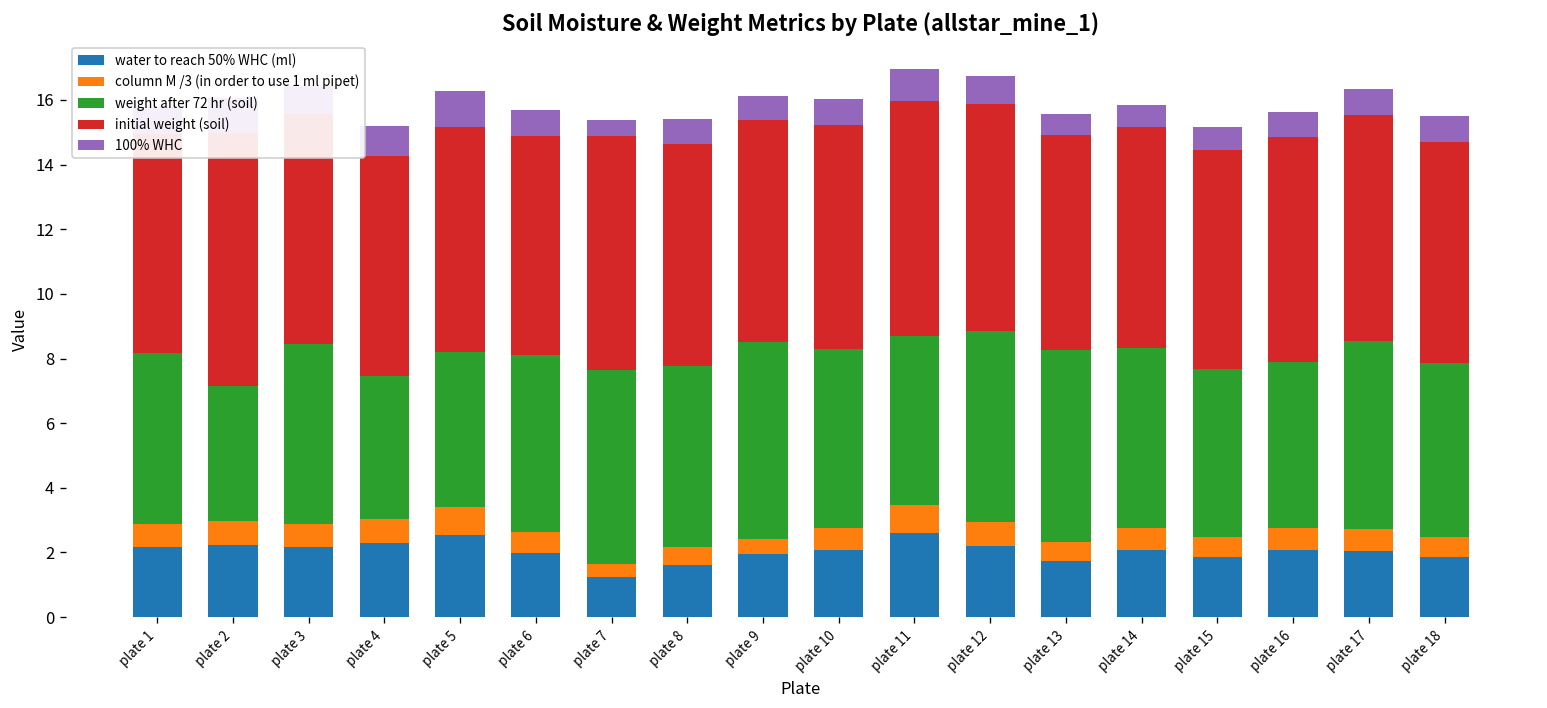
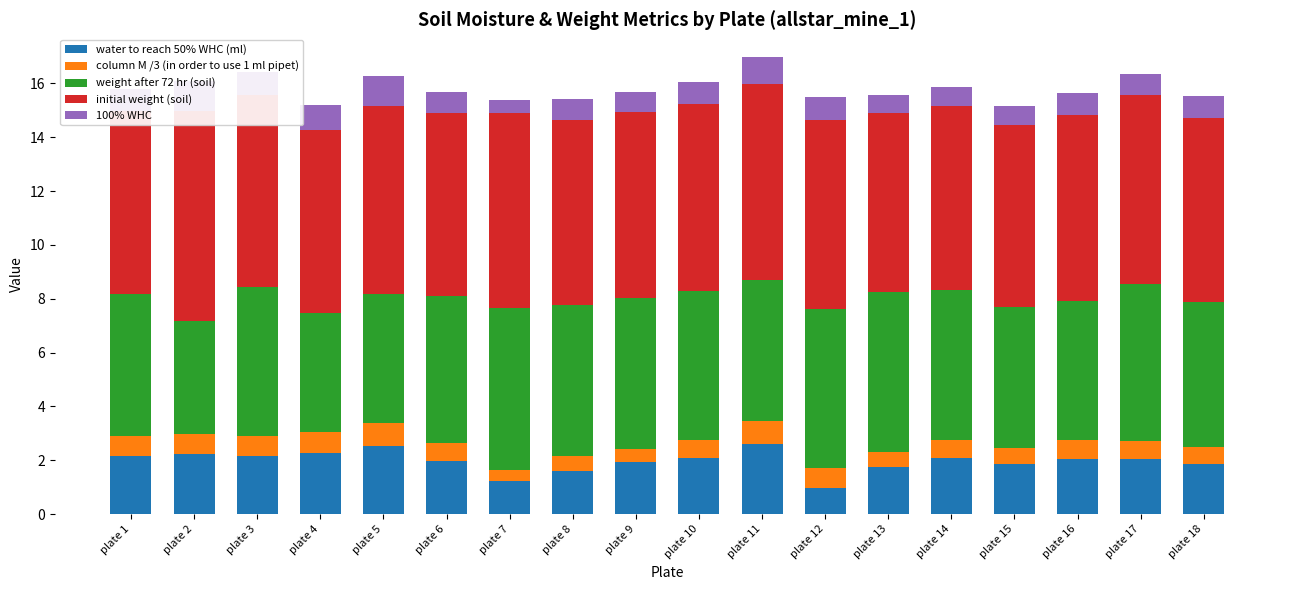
weight after 72 hr (soil), plate 9: 6.1 -> 5.6
water to reach 50% WHC (ml), plate 12: 2.2 -> 1.0
